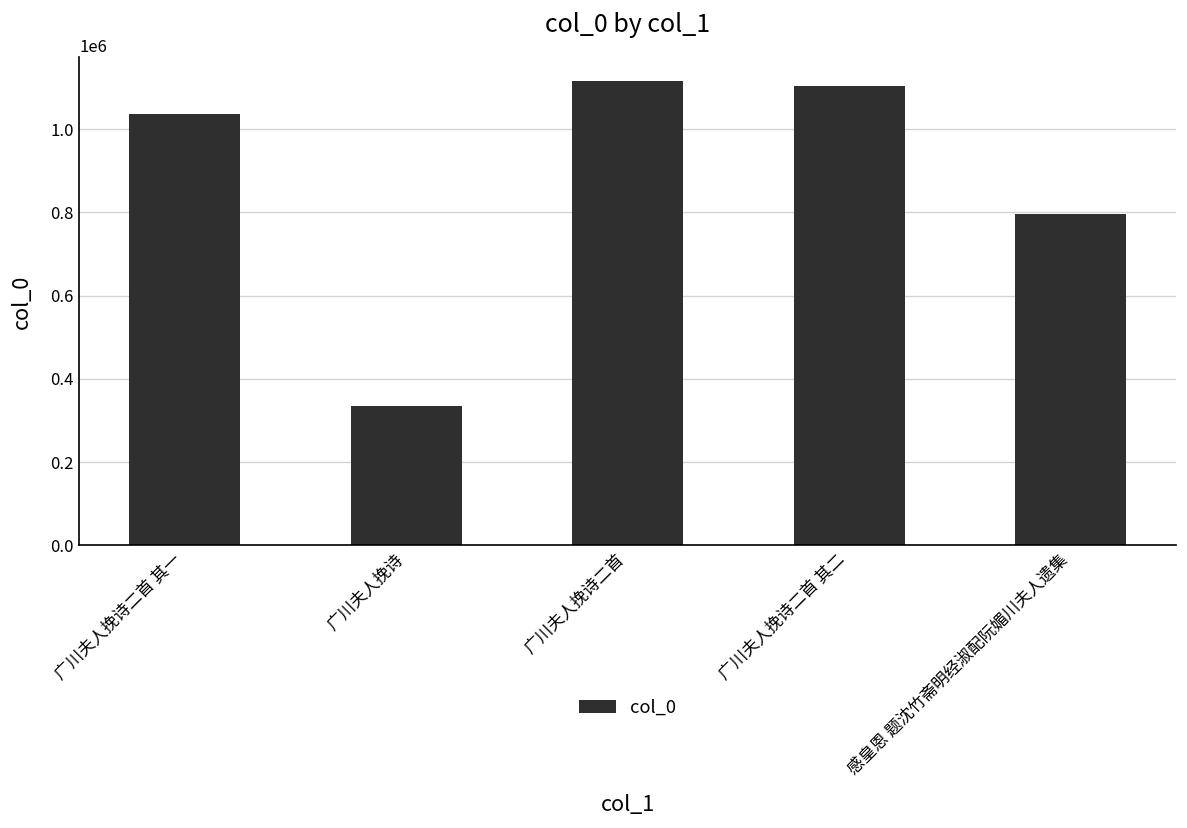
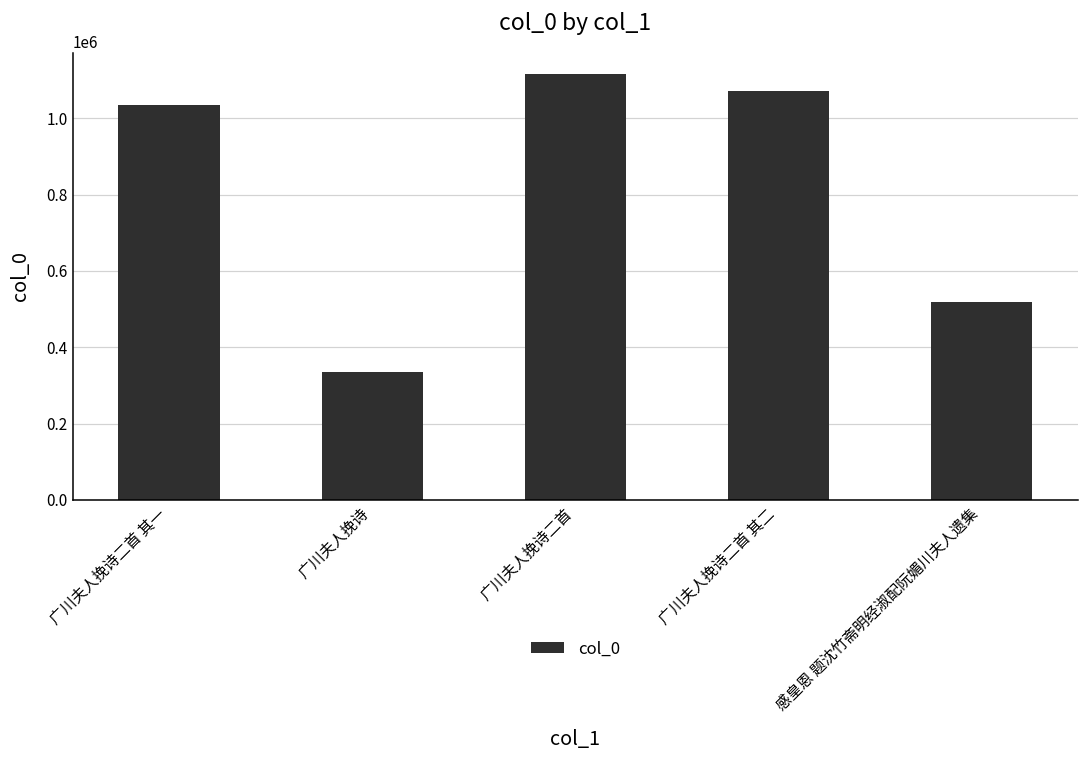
广川夫人挽诗二首 其二: 1100000 -> 1070000
感皇恩 题沈竹斋明经淑配阮媚川夫人遗集: 800000 -> 520000
